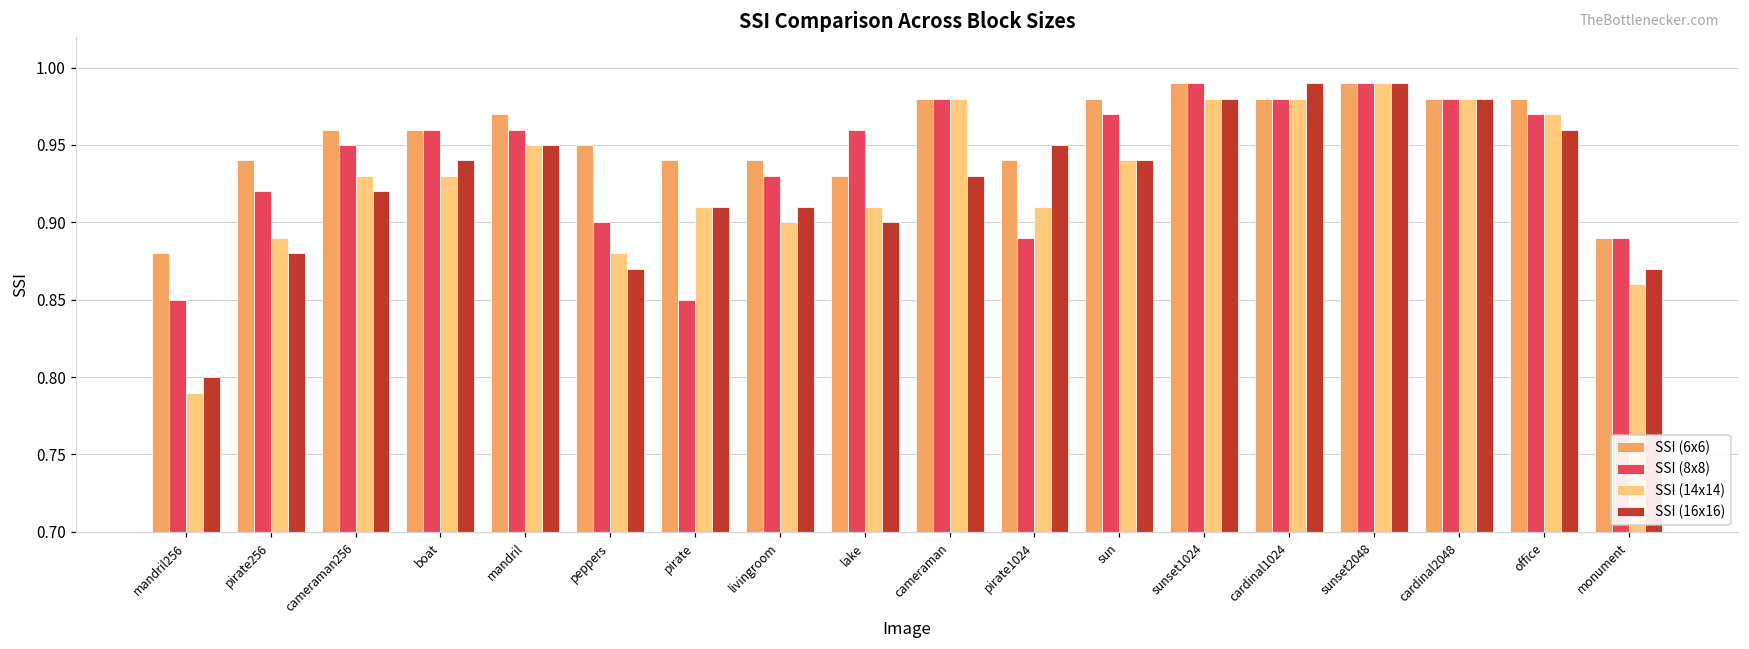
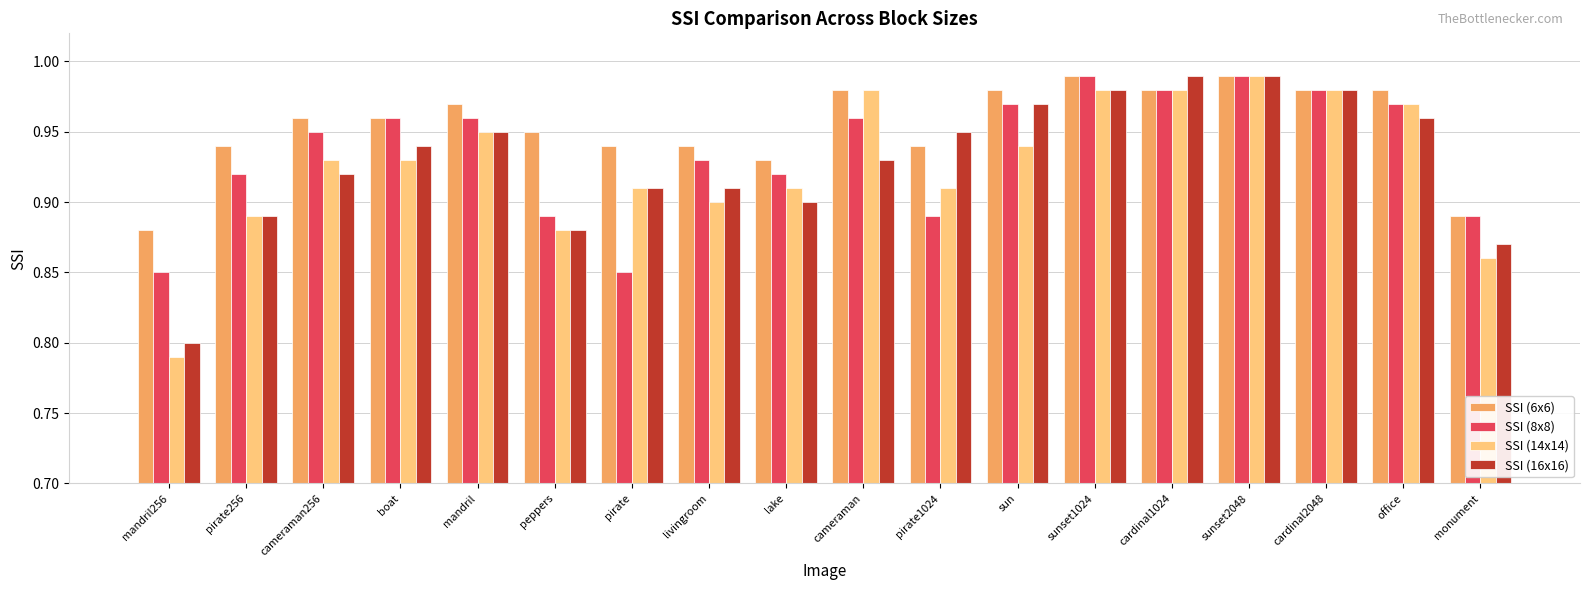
SSI (16x16), pirate256: 0.88 -> 0.89
SSI (8x8), peppers: 0.90 -> 0.89
SSI (16x16), peppers: 0.87 -> 0.88
SSI (8x8), lake: 0.96 -> 0.92
SSI (8x8), cameraman: 0.98 -> 0.96
SSI (16x16), sun: 0.94 -> 0.97
